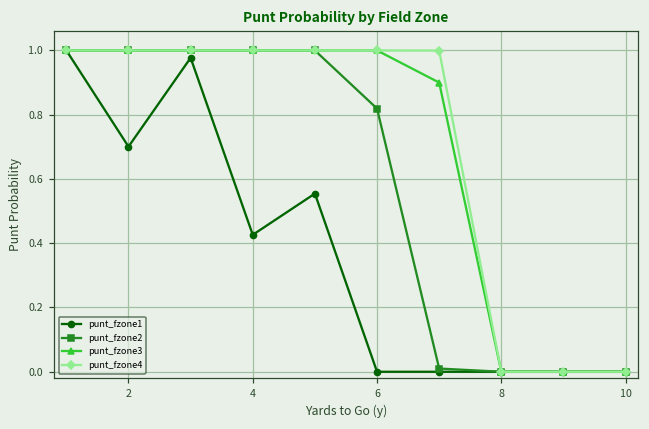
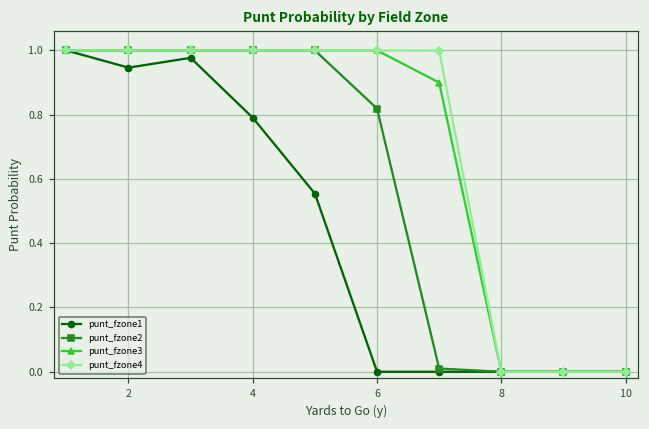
punt_fzone1, 2: 0.70 -> 0.95
punt_fzone1, 4: 0.43 -> 0.79
